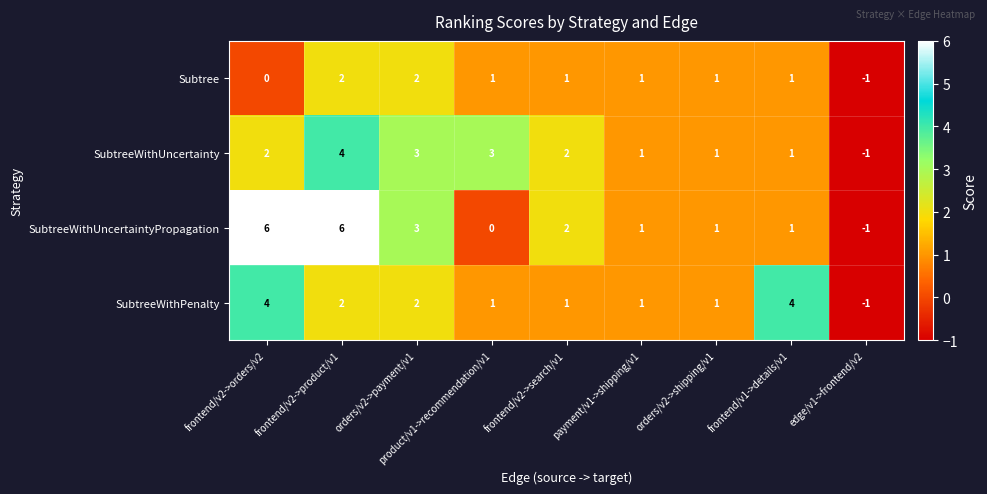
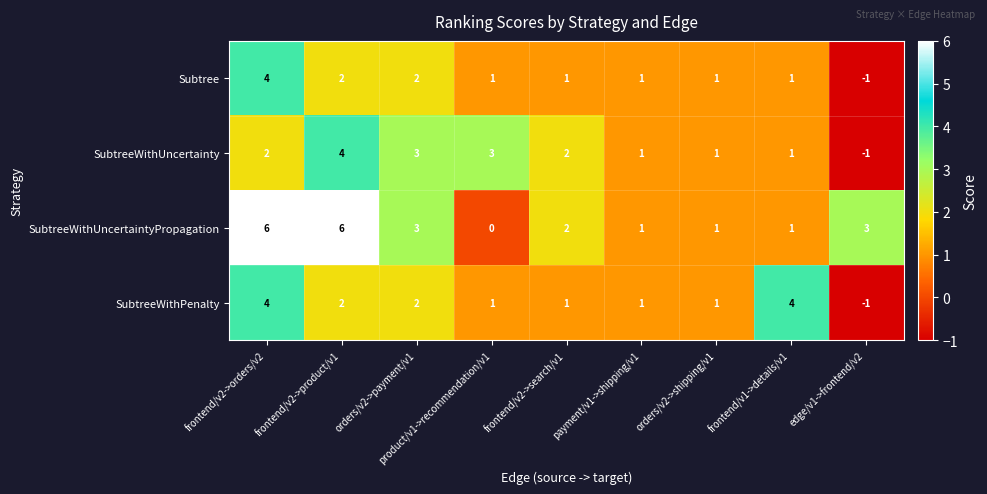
Subtree, frontend/v2->orders/v2: 0 -> 4
SubtreeWithUncertaintyPropagation, edge/v1->frontend/v2: -1 -> 3
